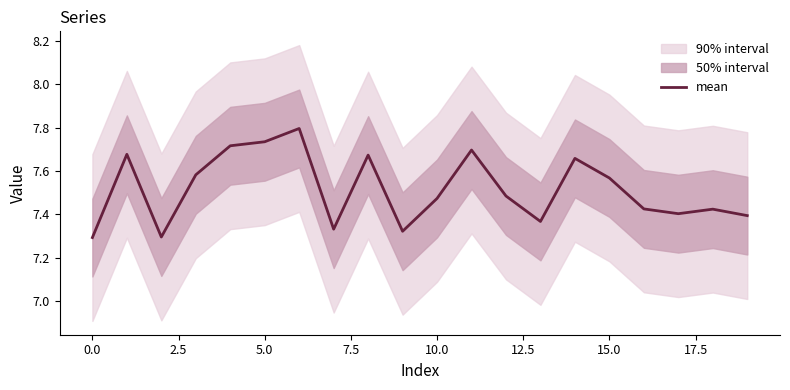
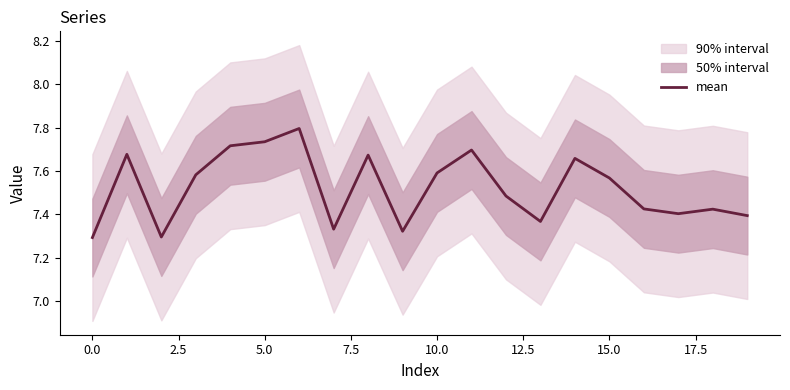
mean, 10.0: 7.47 -> 7.59
